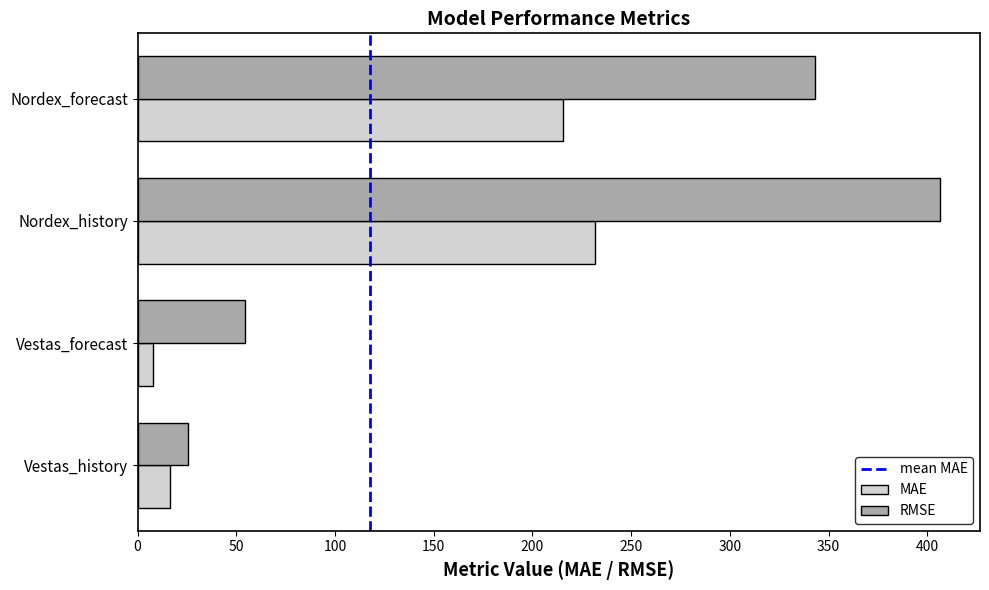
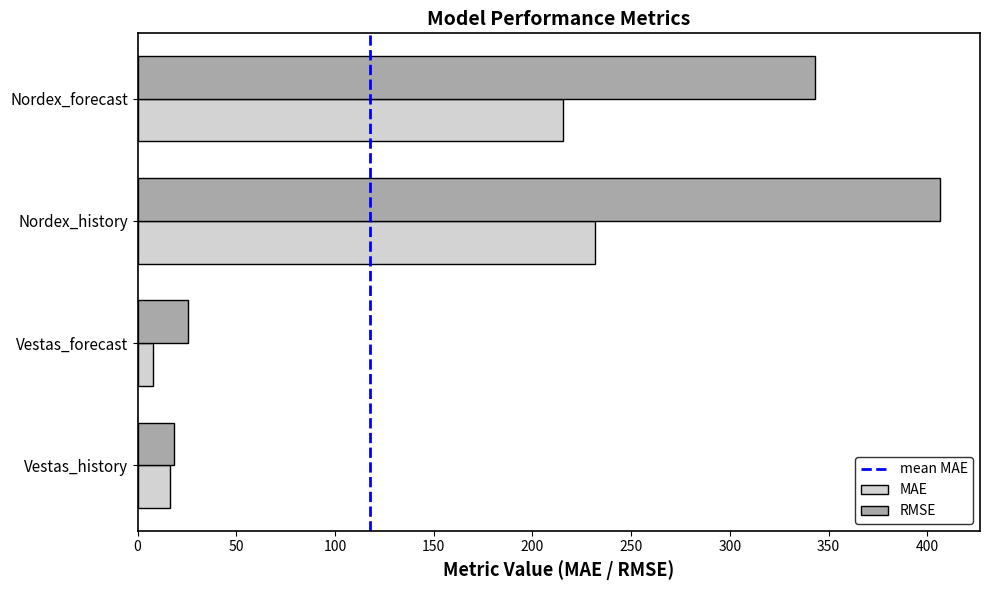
RMSE, Vestas_forecast: 55 -> 26
RMSE, Vestas_history: 26 -> 19
